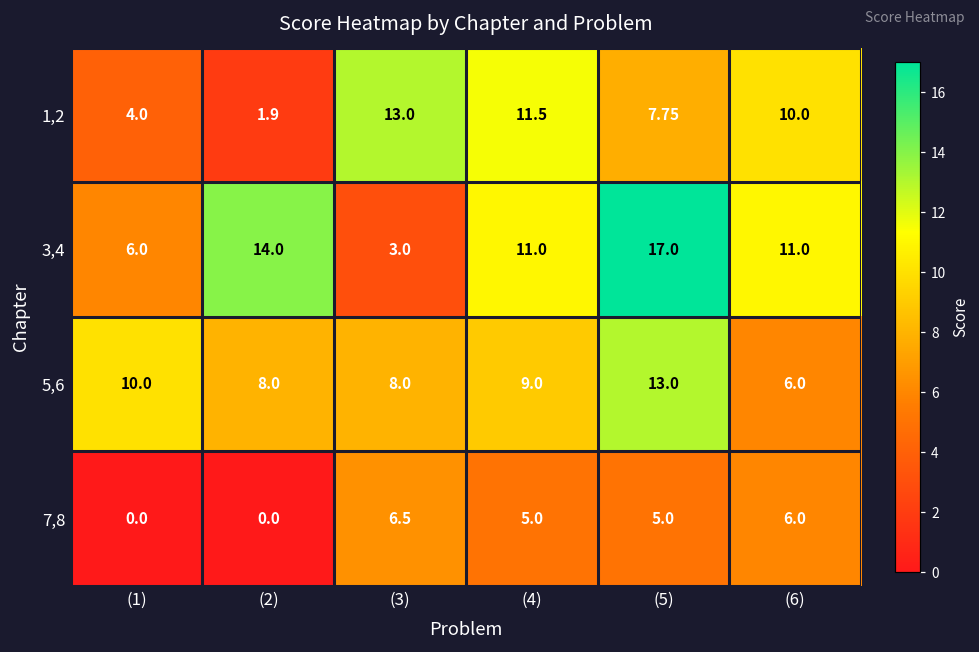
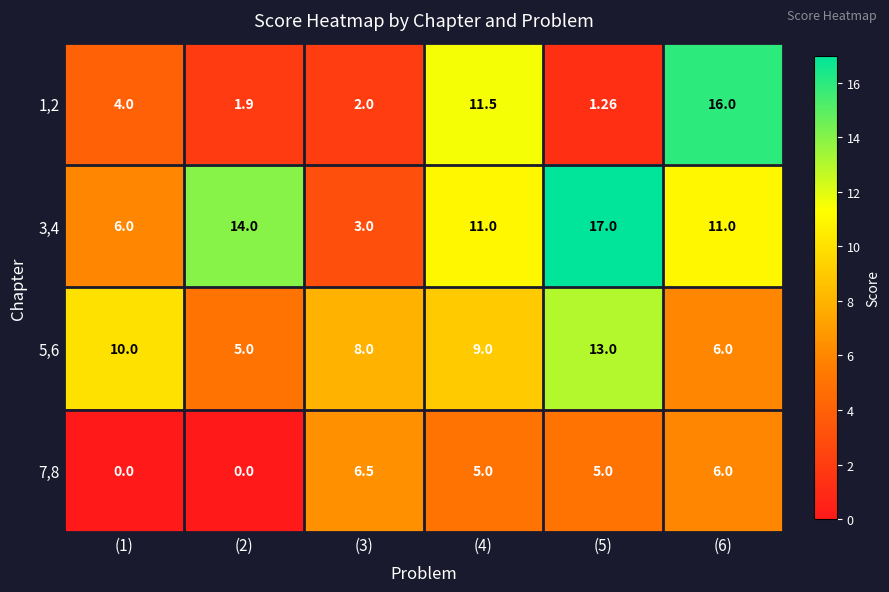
1,2, (3): 13.0 -> 2.0
1,2, (5): 7.75 -> 1.26
1,2, (6): 10.0 -> 16.0
5,6, (2): 8.0 -> 5.0
